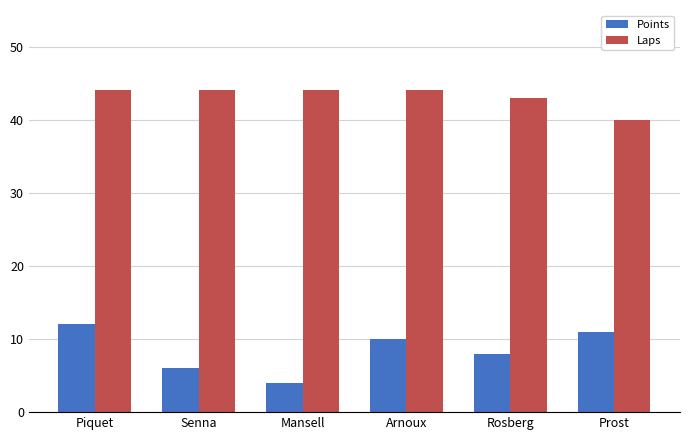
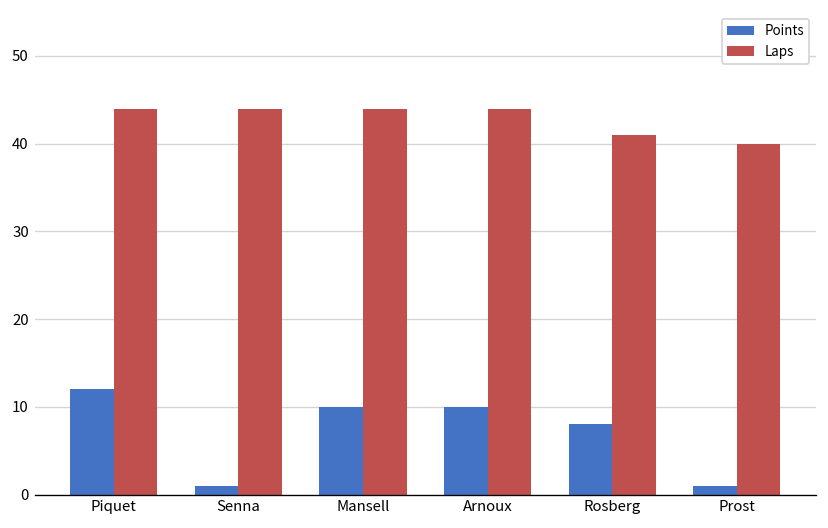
Points, Senna: 6 -> 1
Points, Mansell: 4 -> 10
Laps, Rosberg: 43 -> 41
Points, Prost: 11 -> 1
